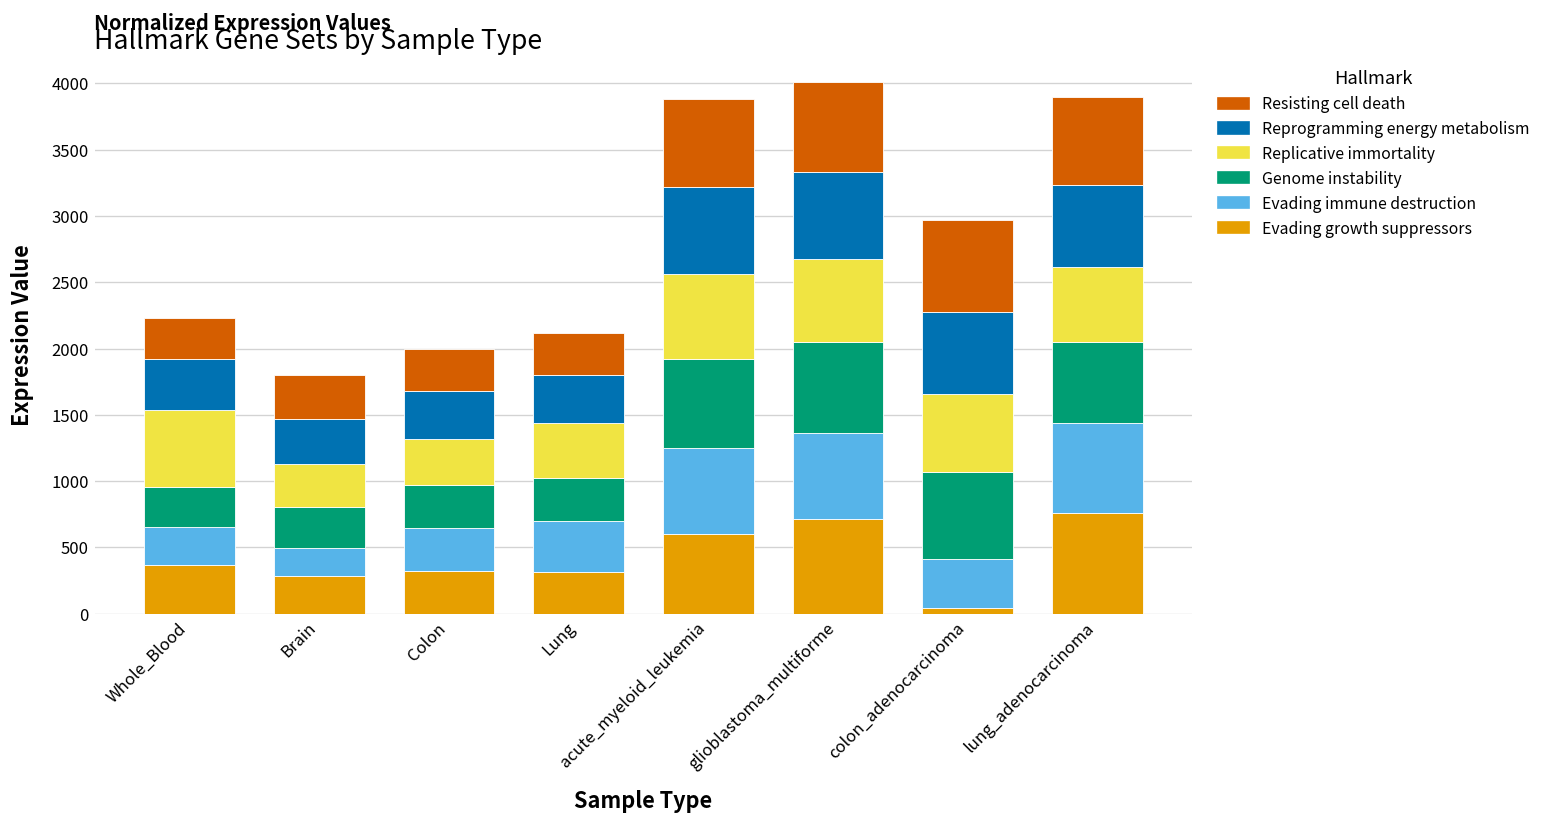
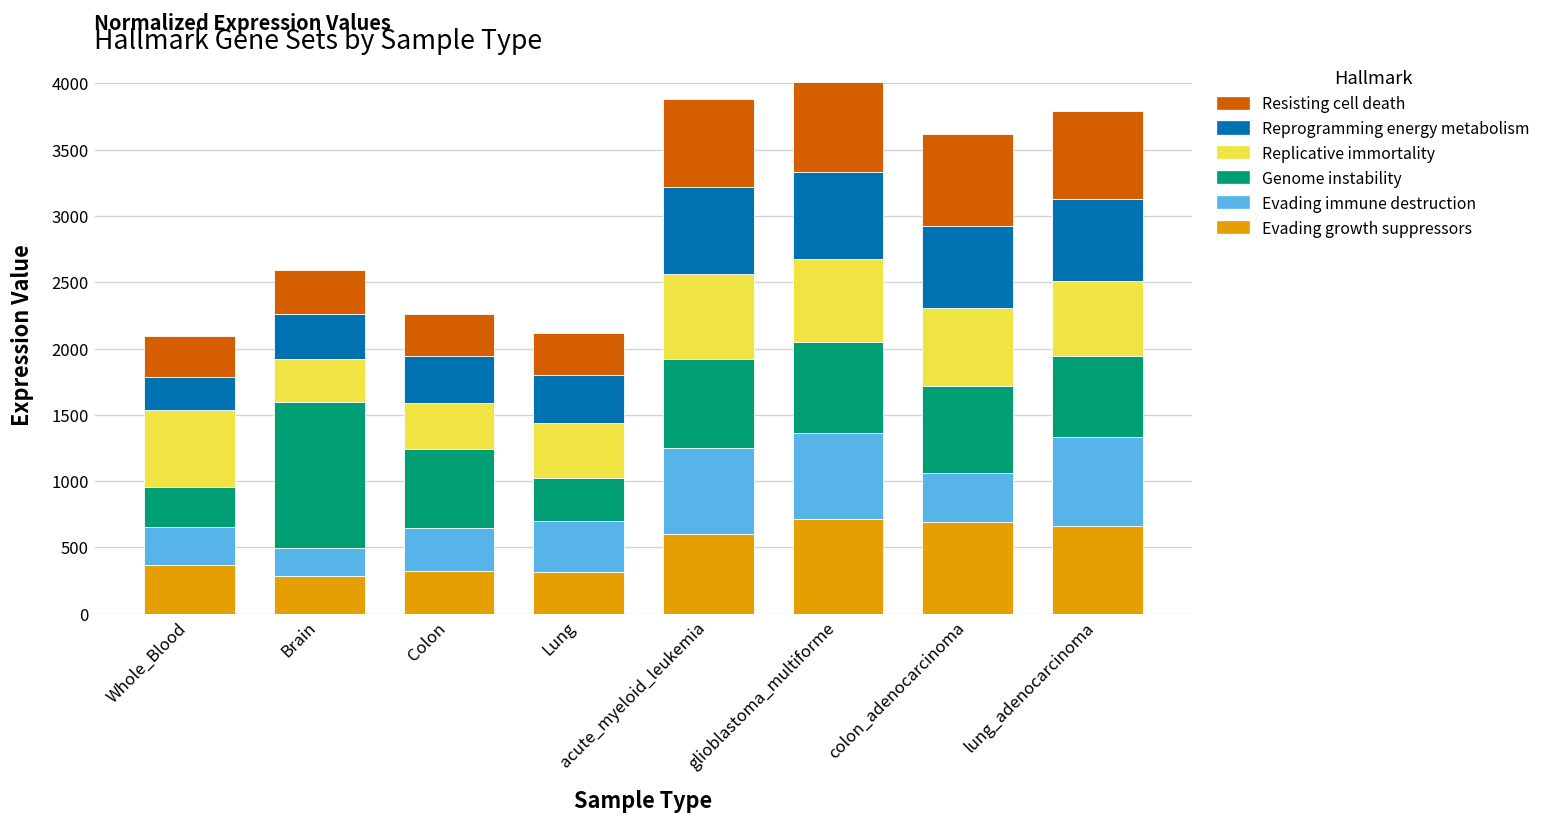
Reprogramming energy metabolism, Whole_Blood: 390 -> 250
Genome instability, Brain: 310 -> 1100
Genome instability, Colon: 320 -> 590
Evading growth suppressors, colon_adenocarcinoma: 50 -> 690
Evading growth suppressors, lung_adenocarcinoma: 760 -> 660
